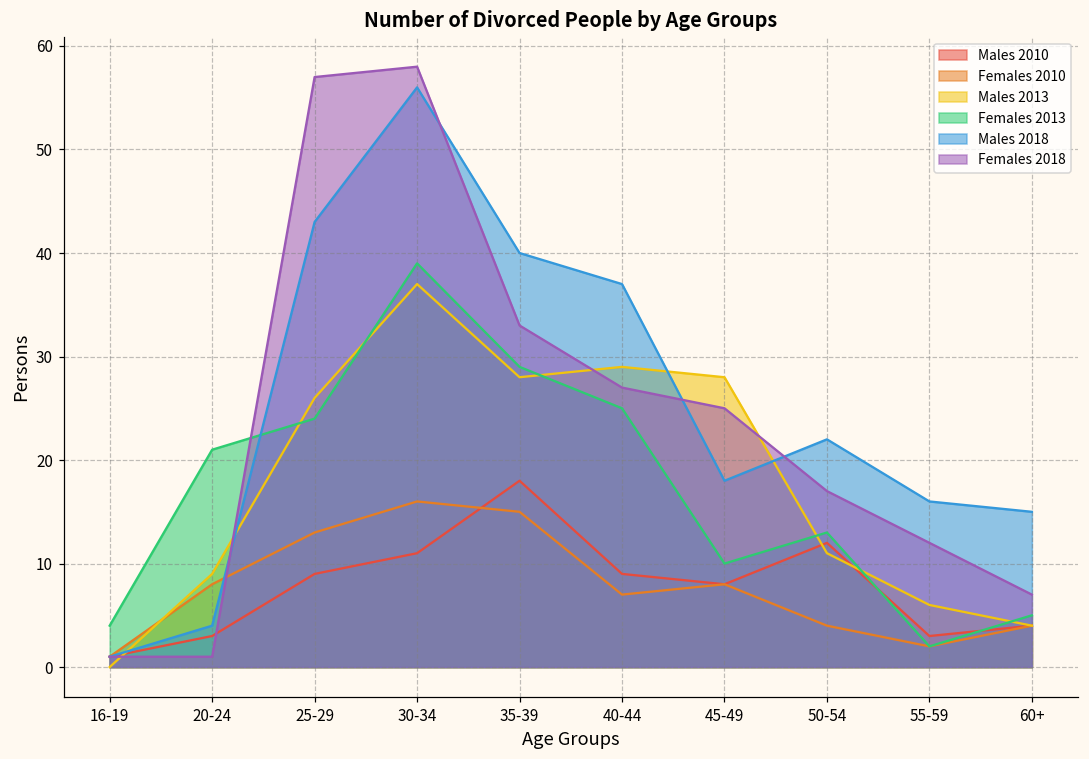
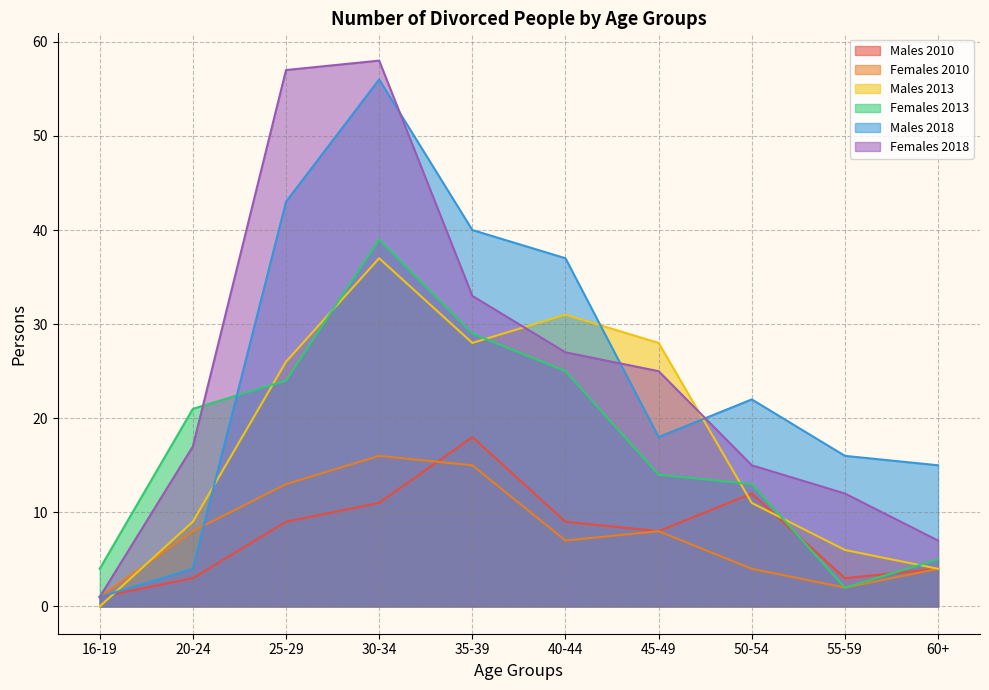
Females 2018, 20-24: 1 -> 17
Males 2013, 40-44: 29 -> 31
Females 2013, 45-49: 10 -> 14
Females 2018, 50-54: 17 -> 15
